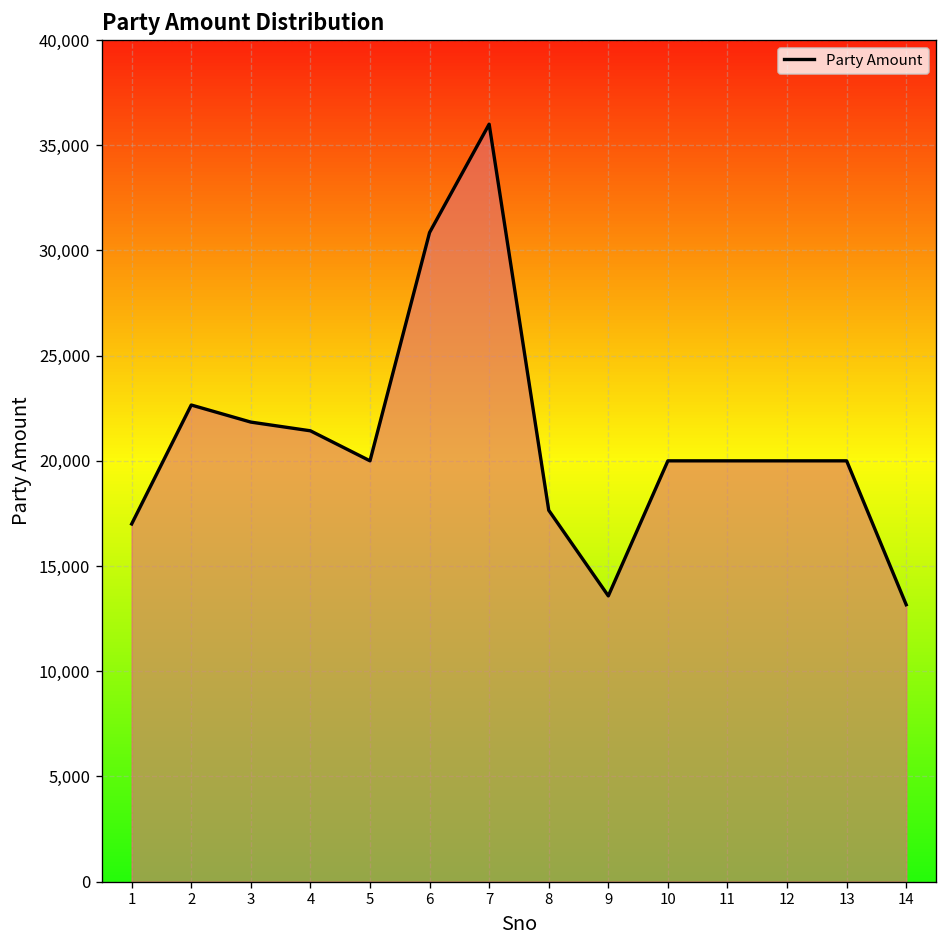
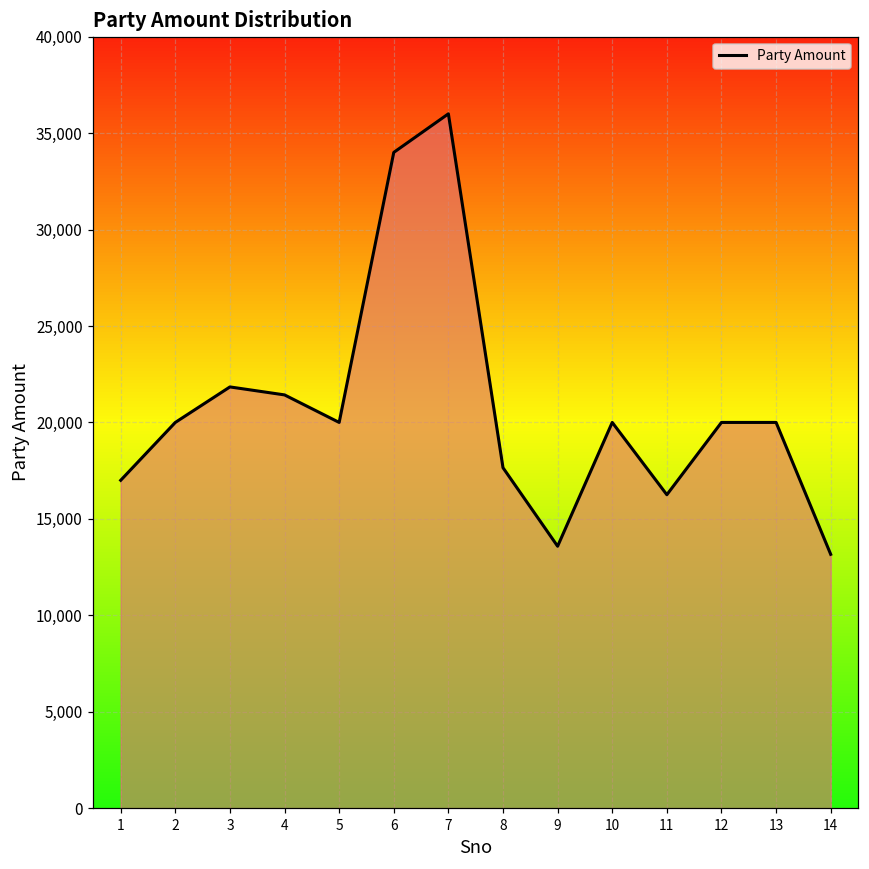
2: 22,700 -> 20,000
6: 30,900 -> 34,000
11: 20,000 -> 16,300
